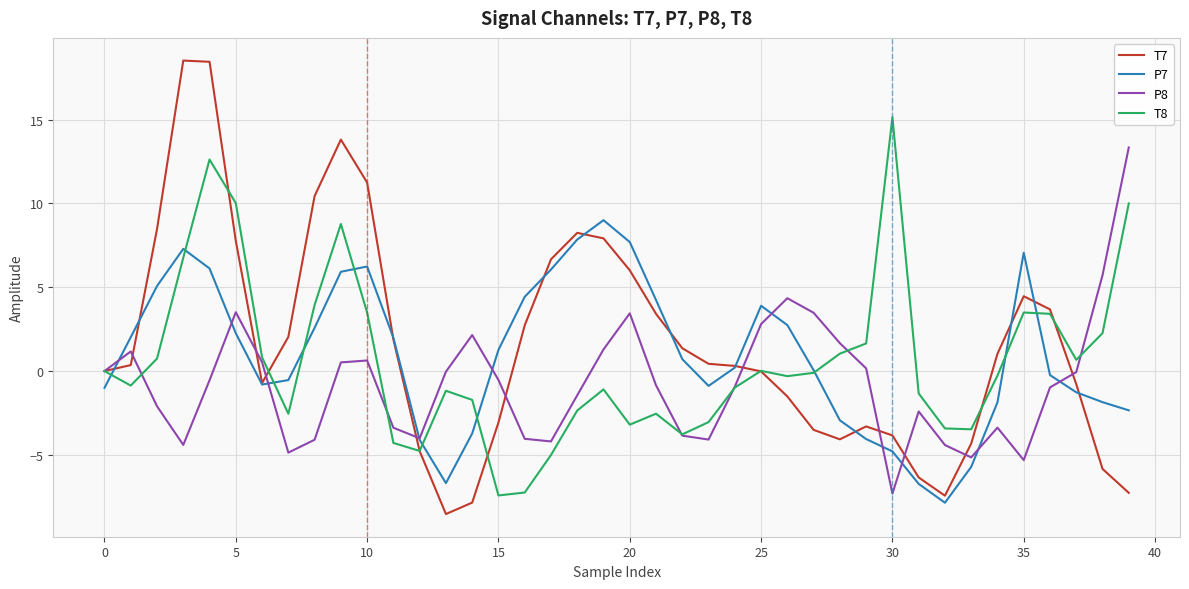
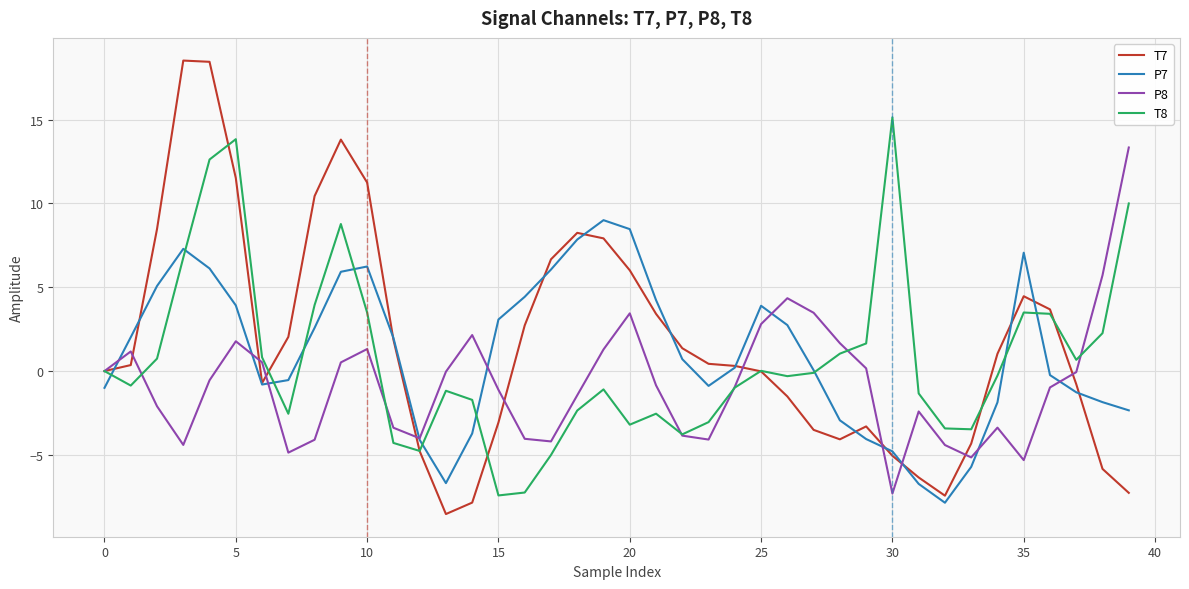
T7, 5: 7.8 -> 11.5
P7, 5: 2.3 -> 3.9
P8, 5: 3.5 -> 1.8
T8, 5: 10.0 -> 13.8
P8, 10: 0.6 -> 1.3
P7, 15: 1.3 -> 3.1
P8, 15: -0.5 -> -1.1
P7, 20: 7.7 -> 8.5
T7, 30: -3.8 -> -5.1
